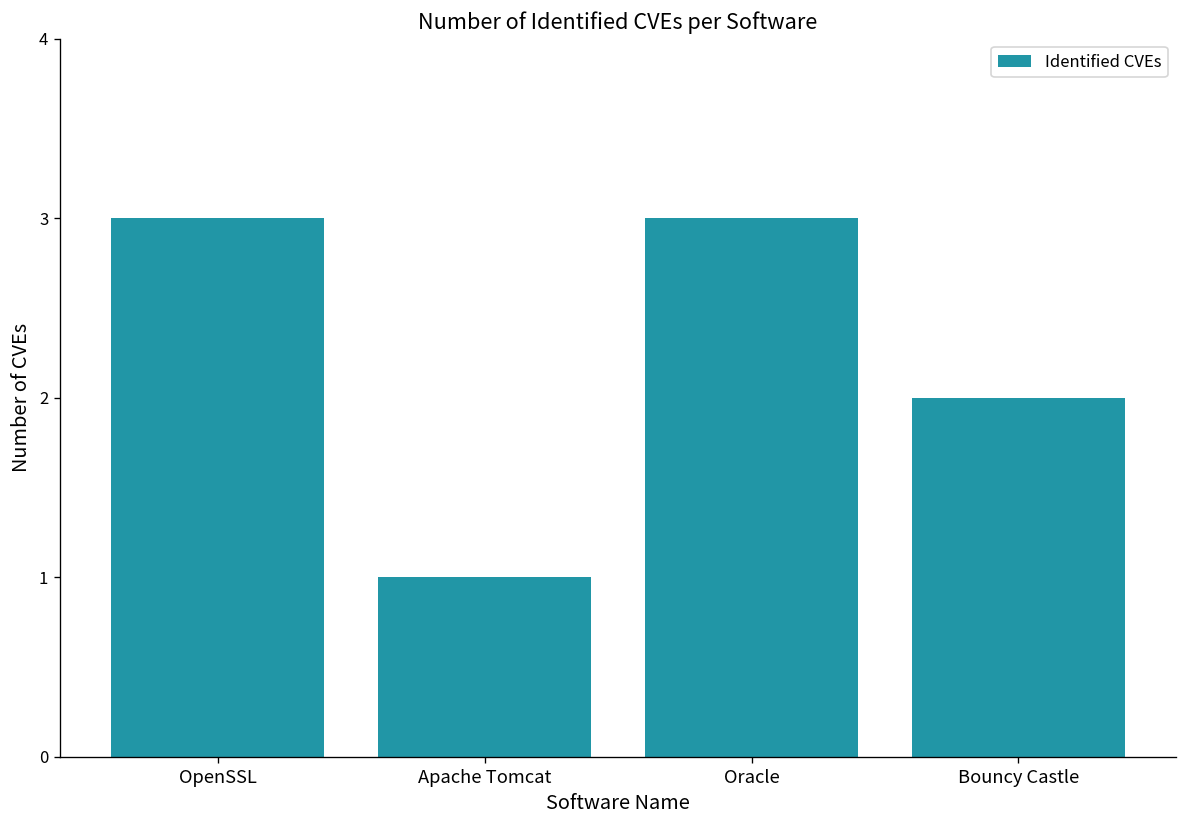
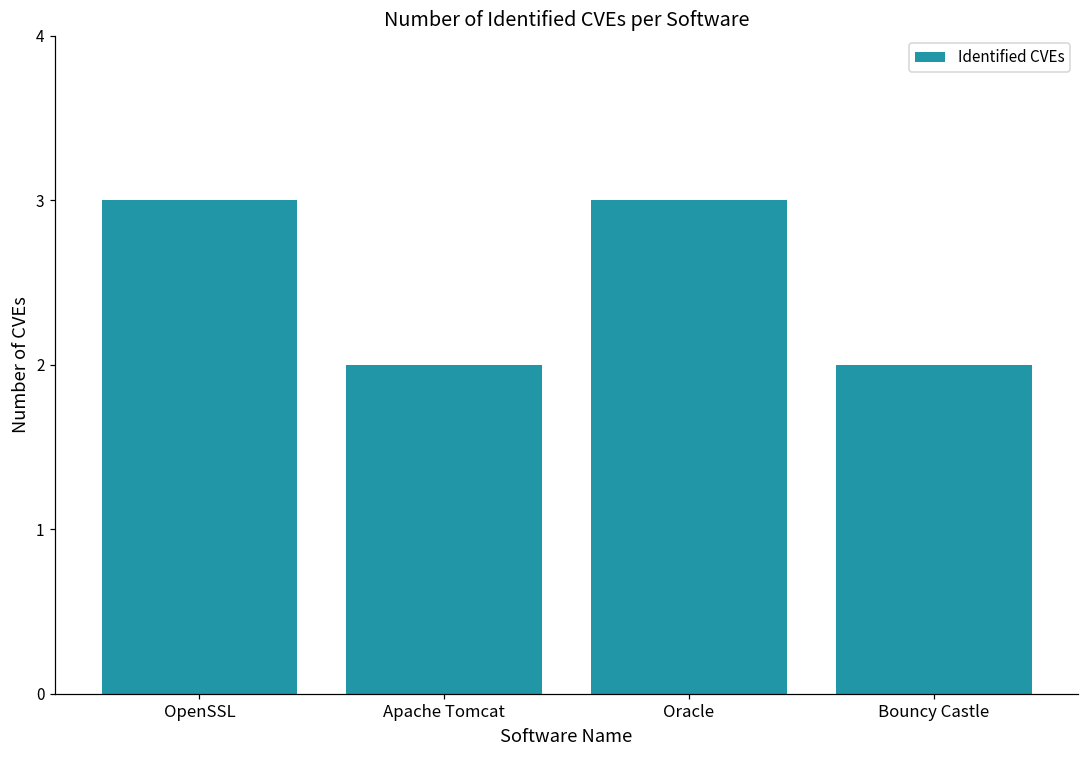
Apache Tomcat: 1 -> 2
